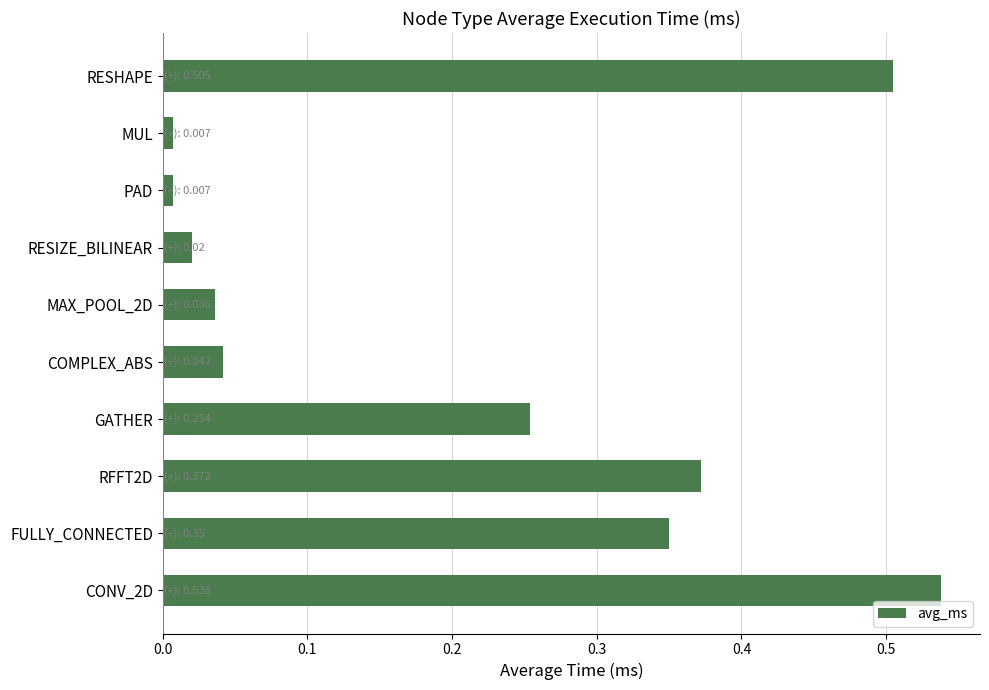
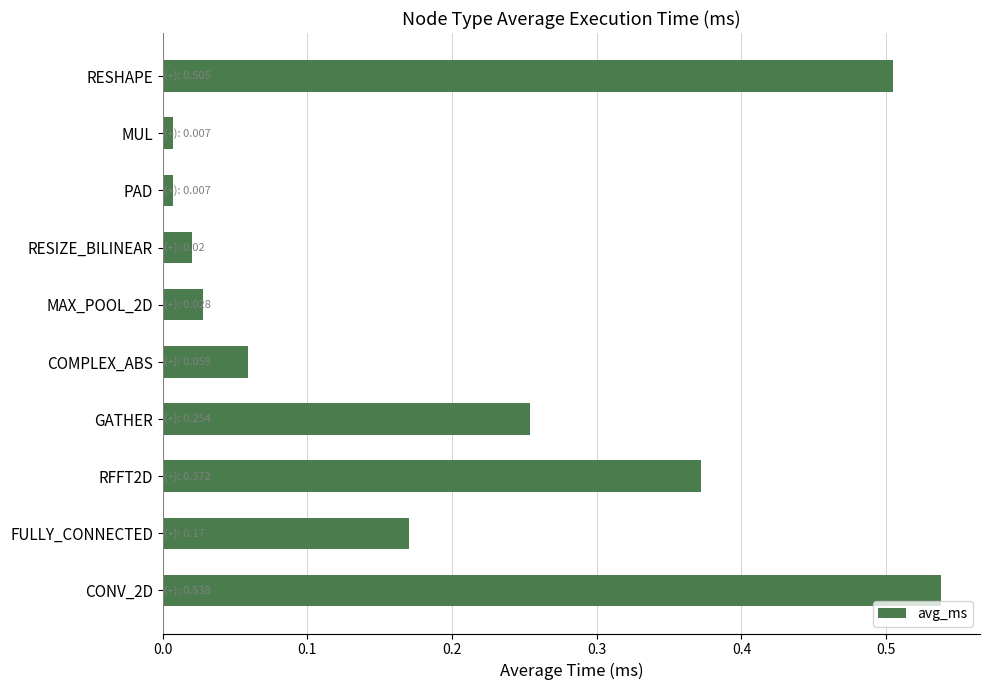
MAX_POOL_2D: 0.036 -> 0.028
COMPLEX_ABS: 0.042 -> 0.059
FULLY_CONNECTED: 0.35 -> 0.17
